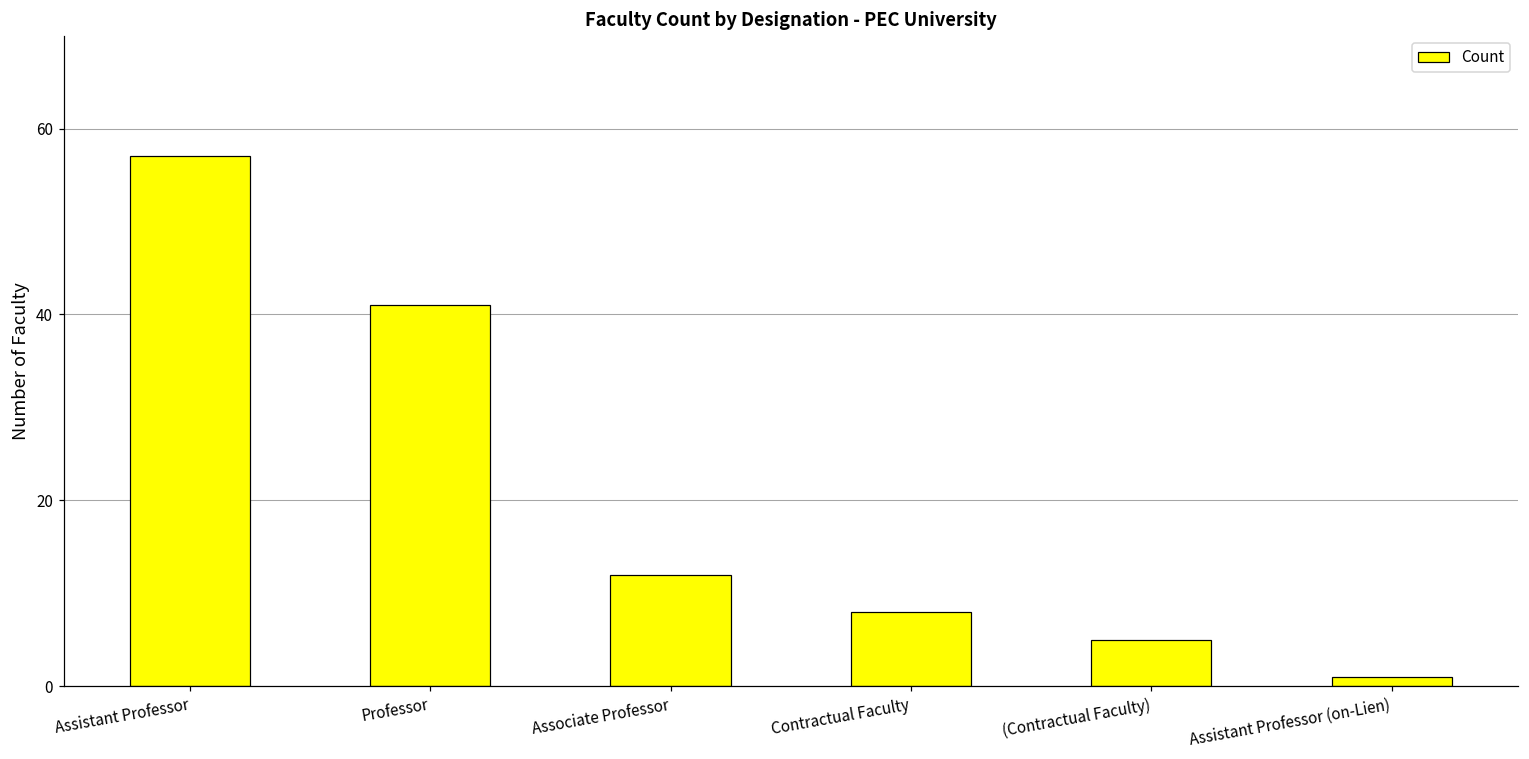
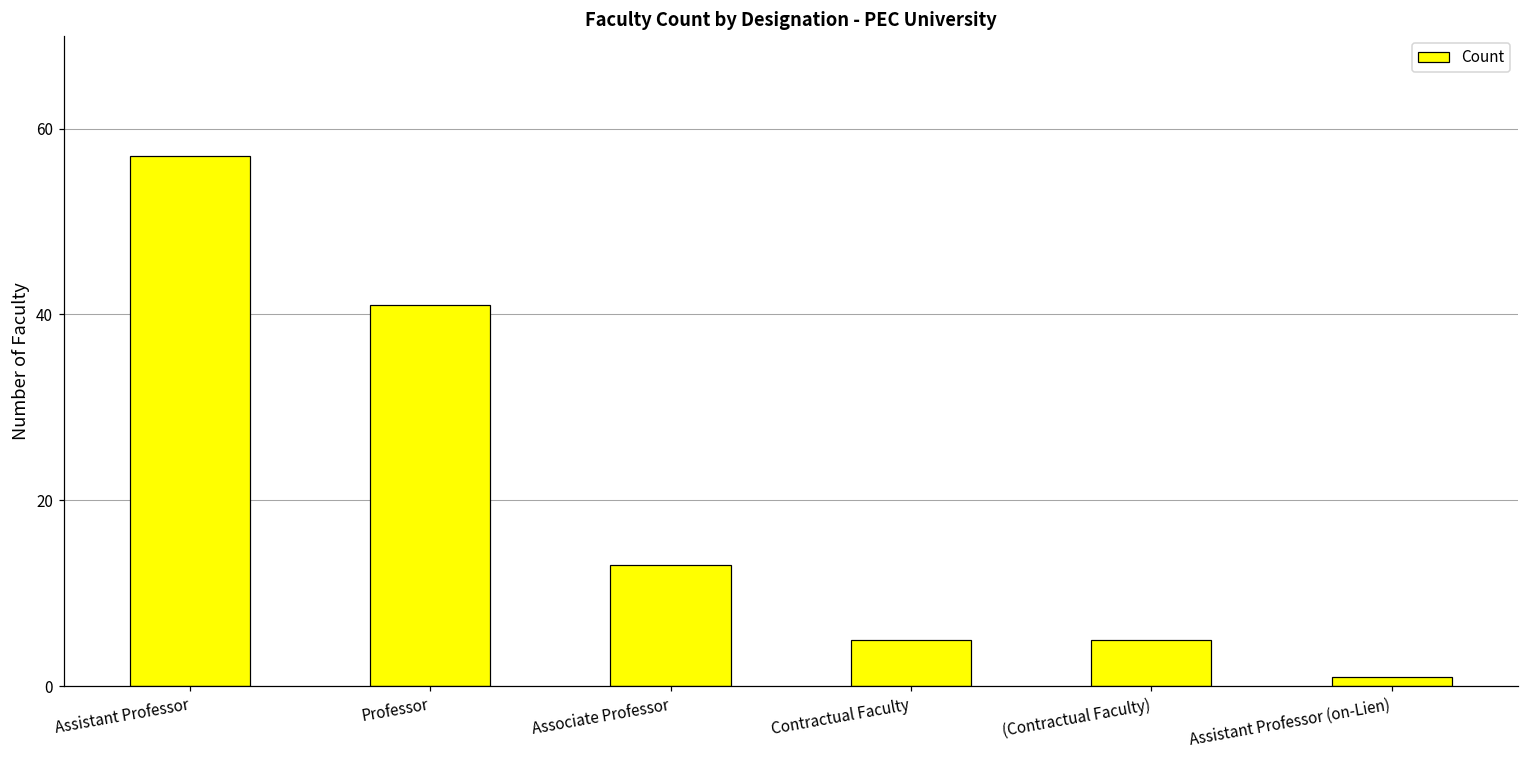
Associate Professor: 12 -> 13
Contractual Faculty: 8 -> 5
